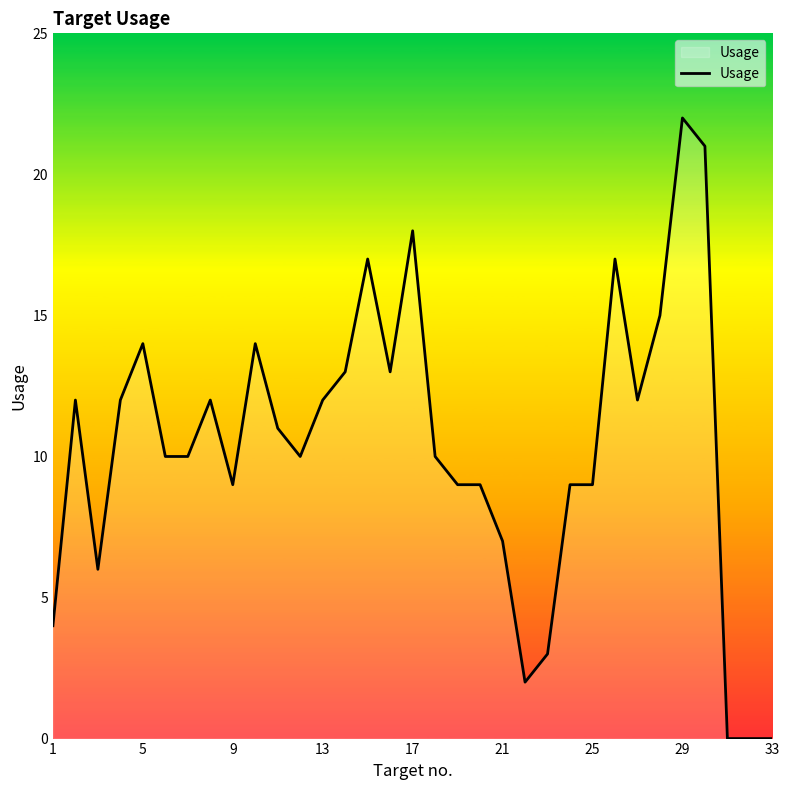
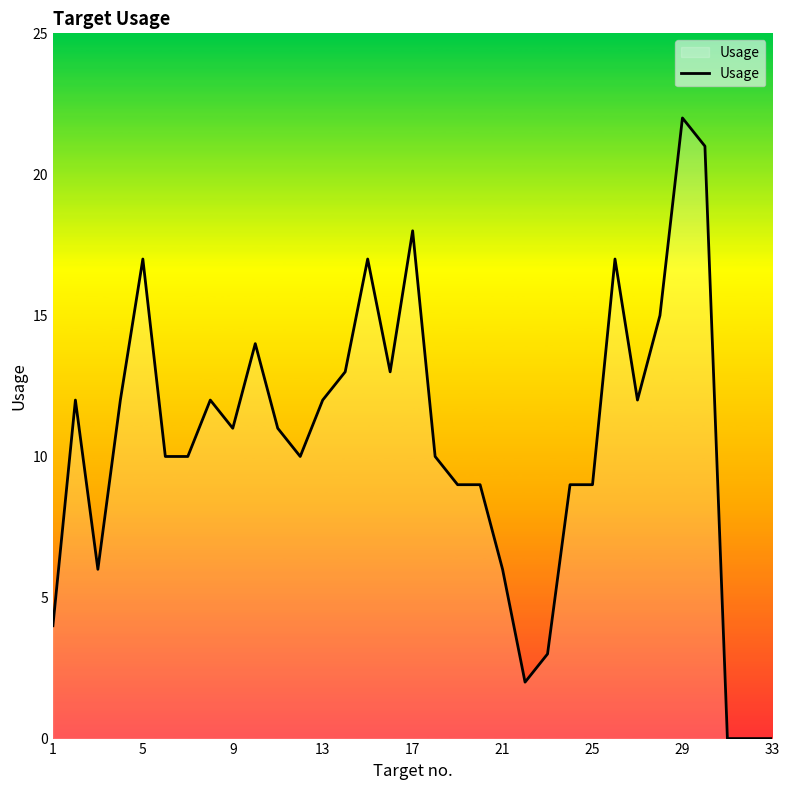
5: 14 -> 17
9: 9 -> 11
21: 7 -> 6
